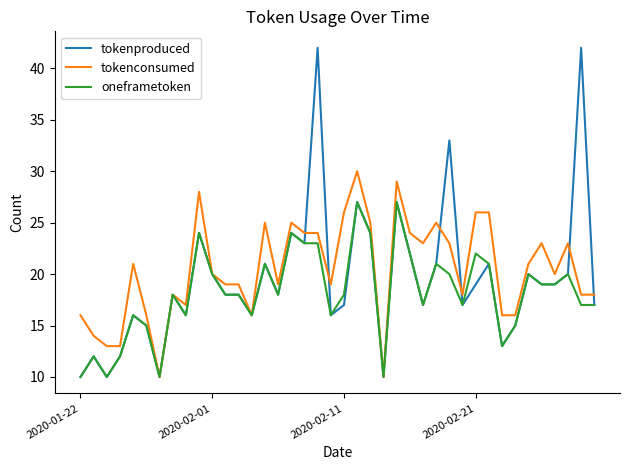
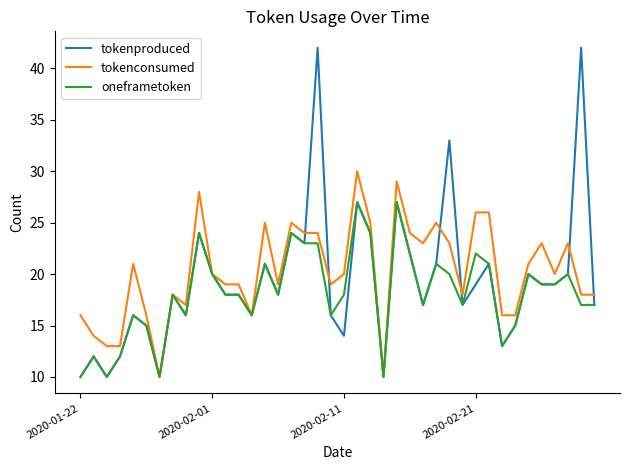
tokenproduced, 2020-02-11: 17 -> 14
tokenconsumed, 2020-02-11: 26 -> 20
